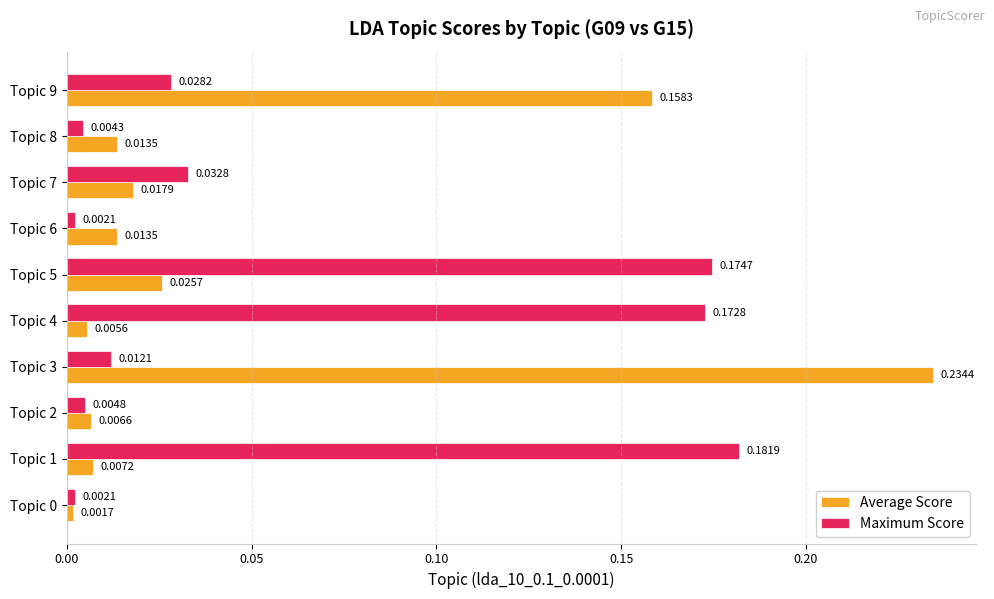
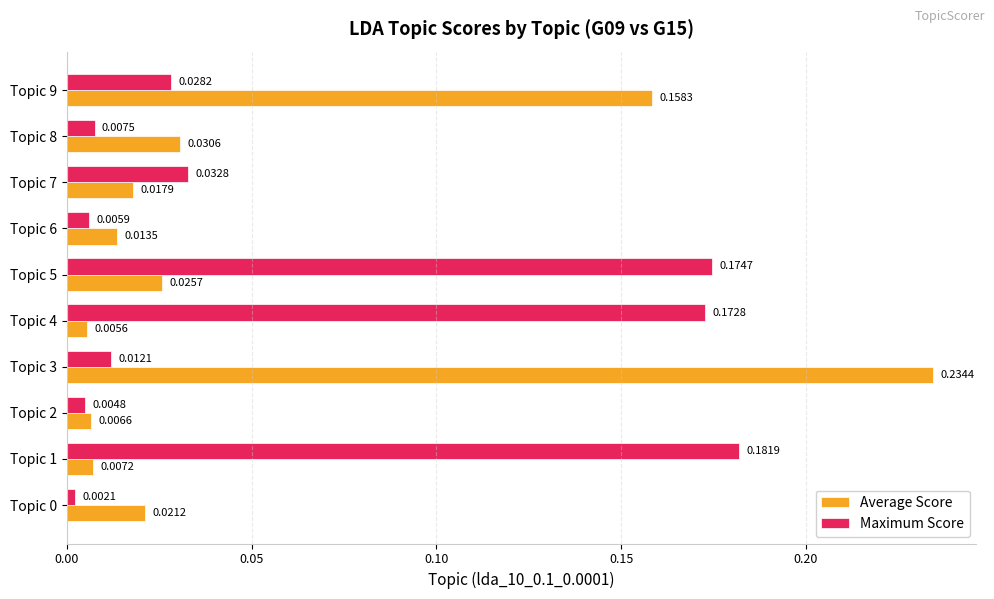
Maximum Score, Topic 8: 0.0043 -> 0.0075
Average Score, Topic 8: 0.0135 -> 0.0306
Maximum Score, Topic 6: 0.0021 -> 0.0059
Average Score, Topic 0: 0.0017 -> 0.0212
